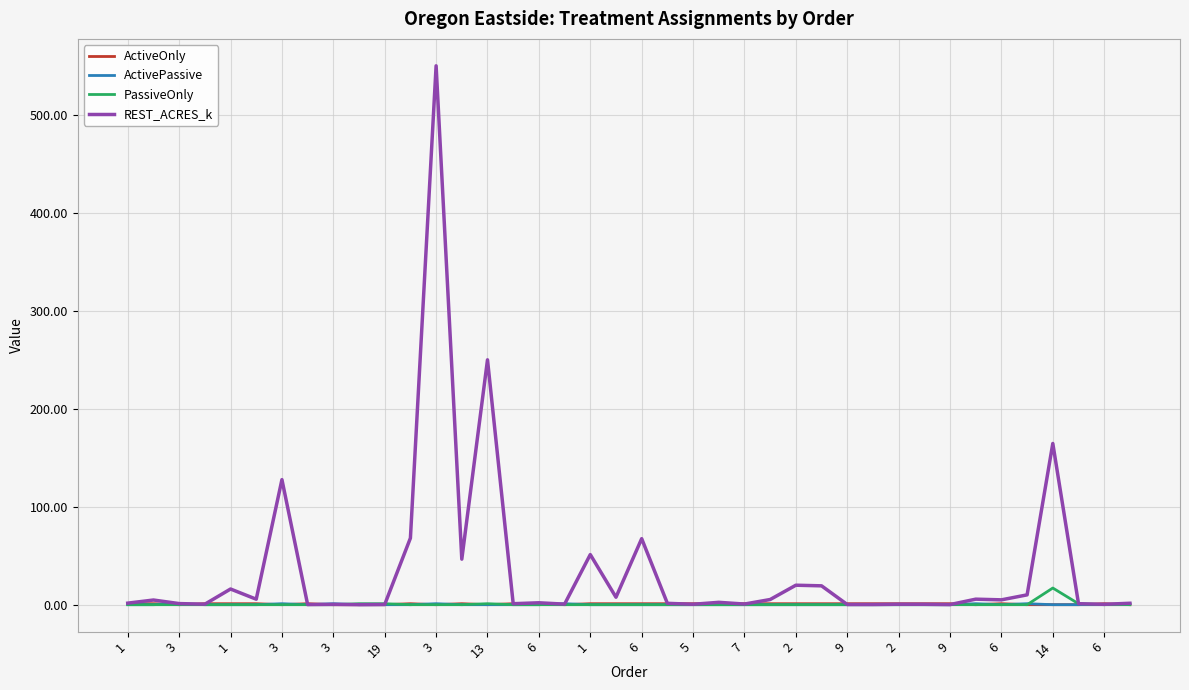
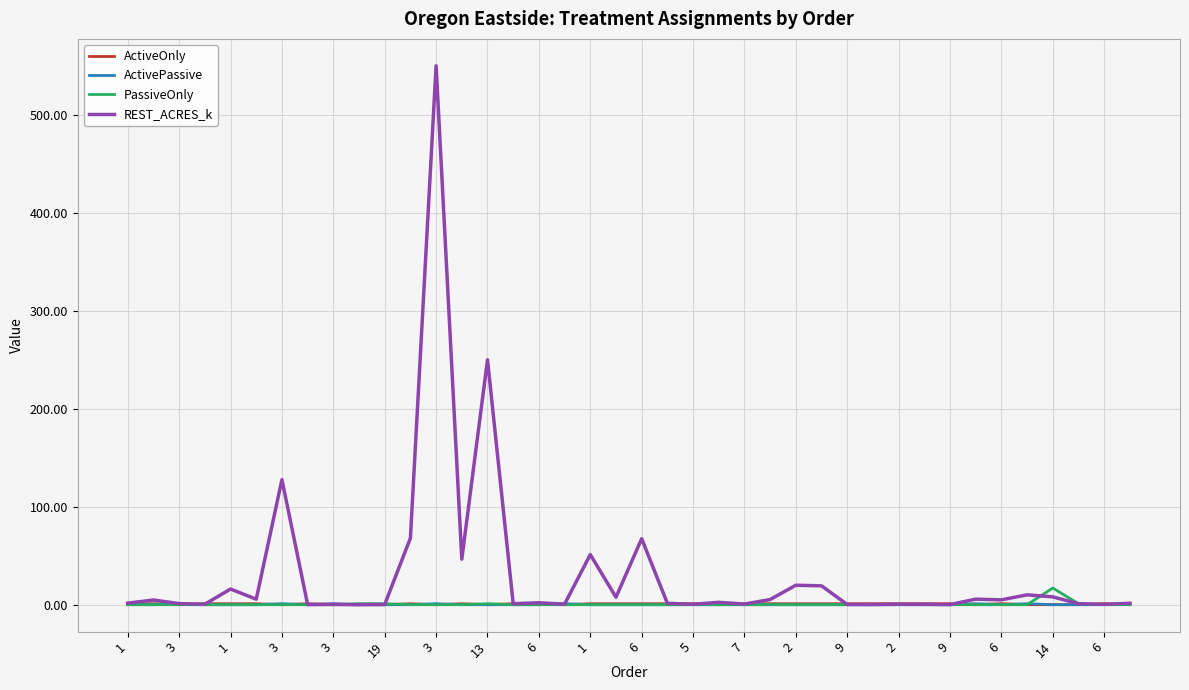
REST_ACRES_k, 14: 160 -> 10
